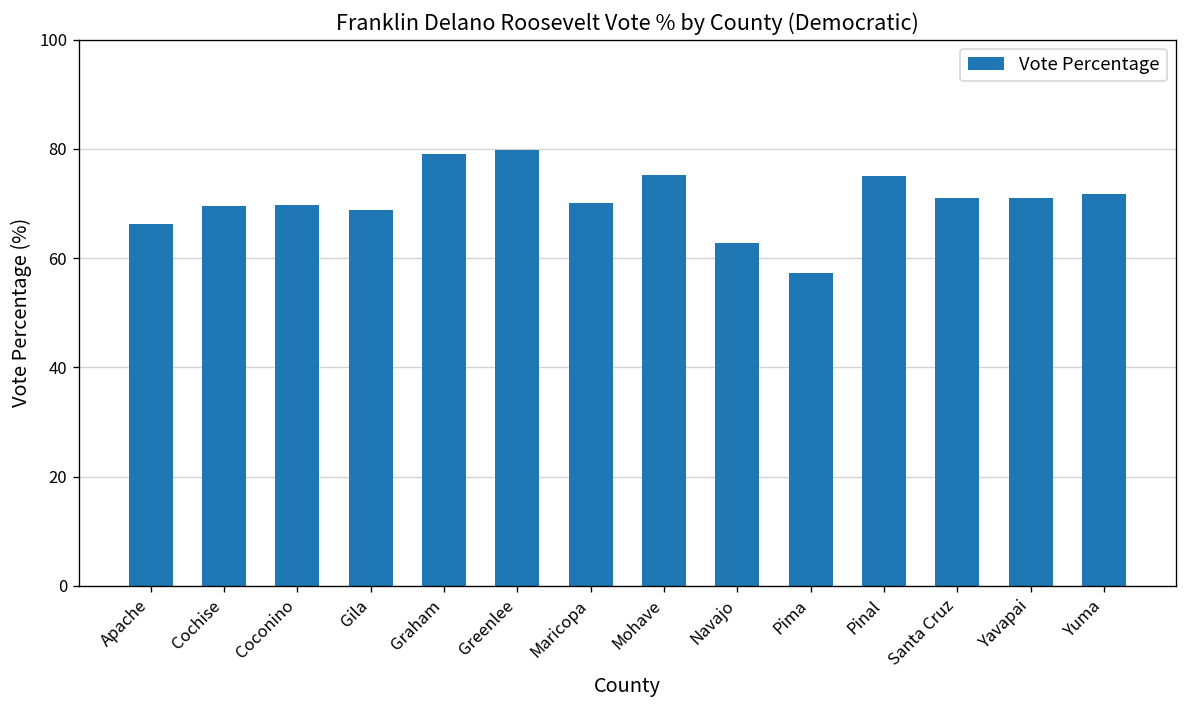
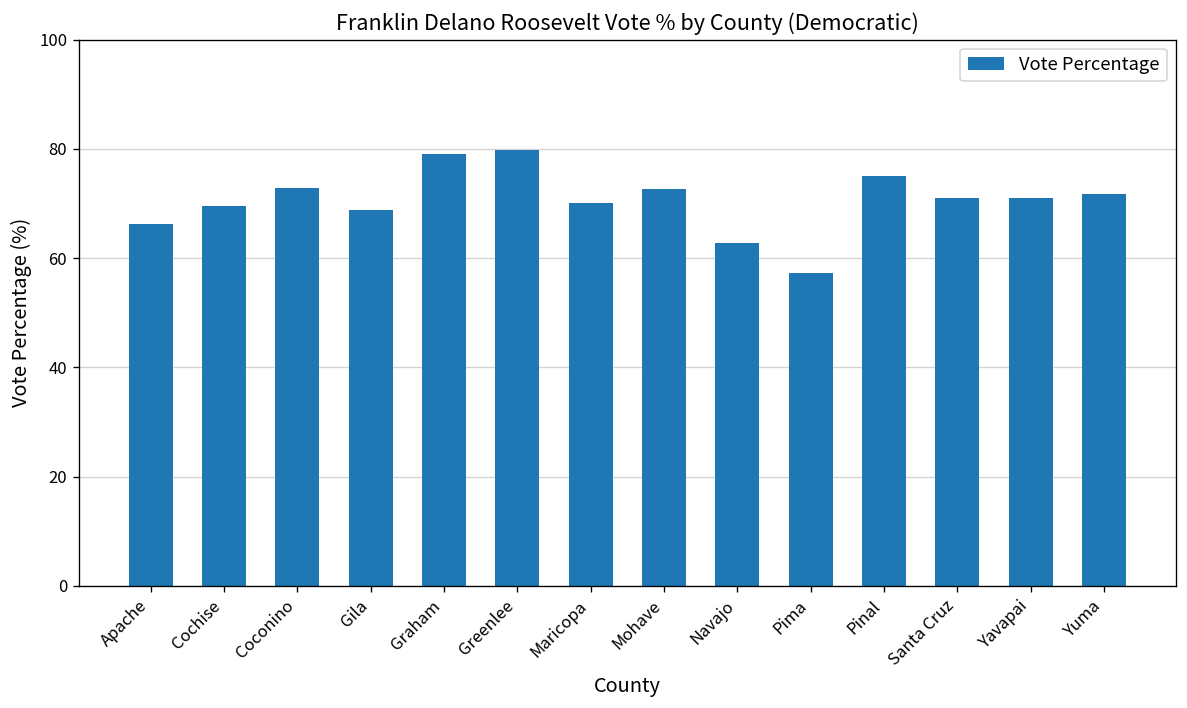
Coconino: 70 -> 73
Mohave: 75 -> 73
